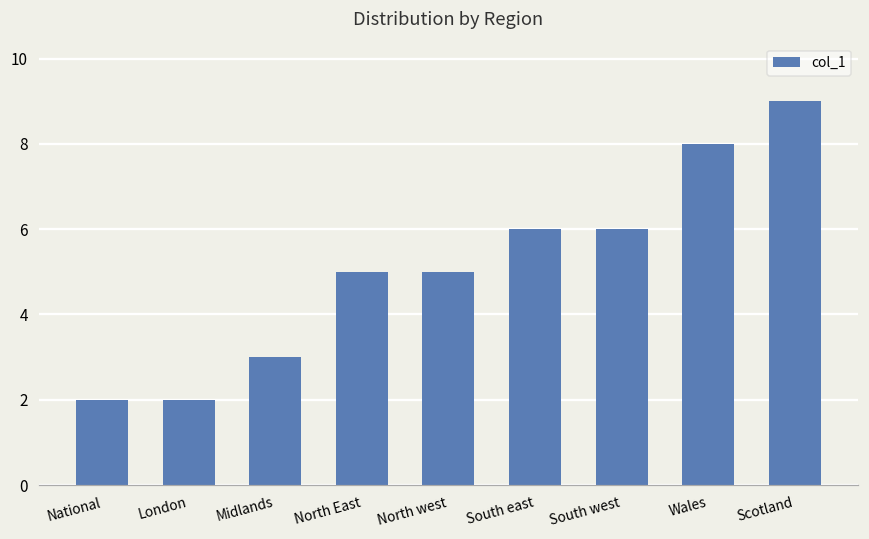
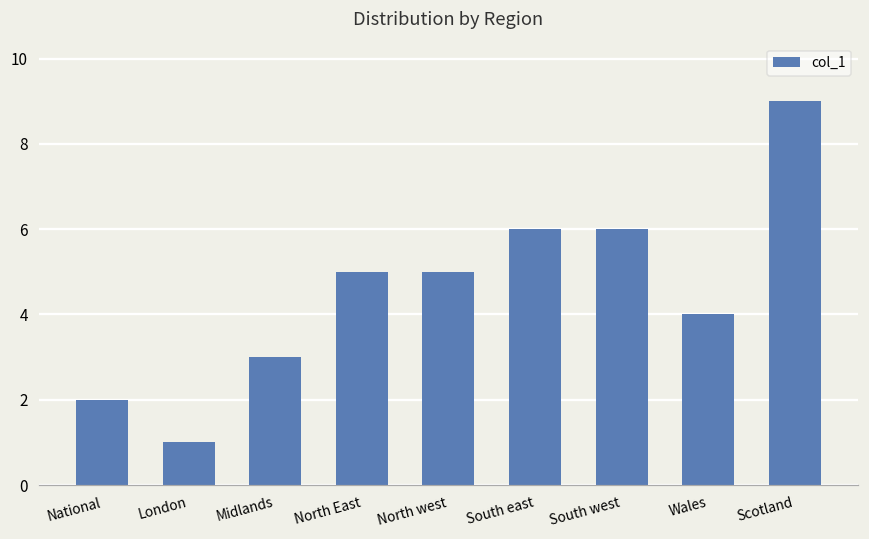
London: 2 -> 1
Wales: 8 -> 4
